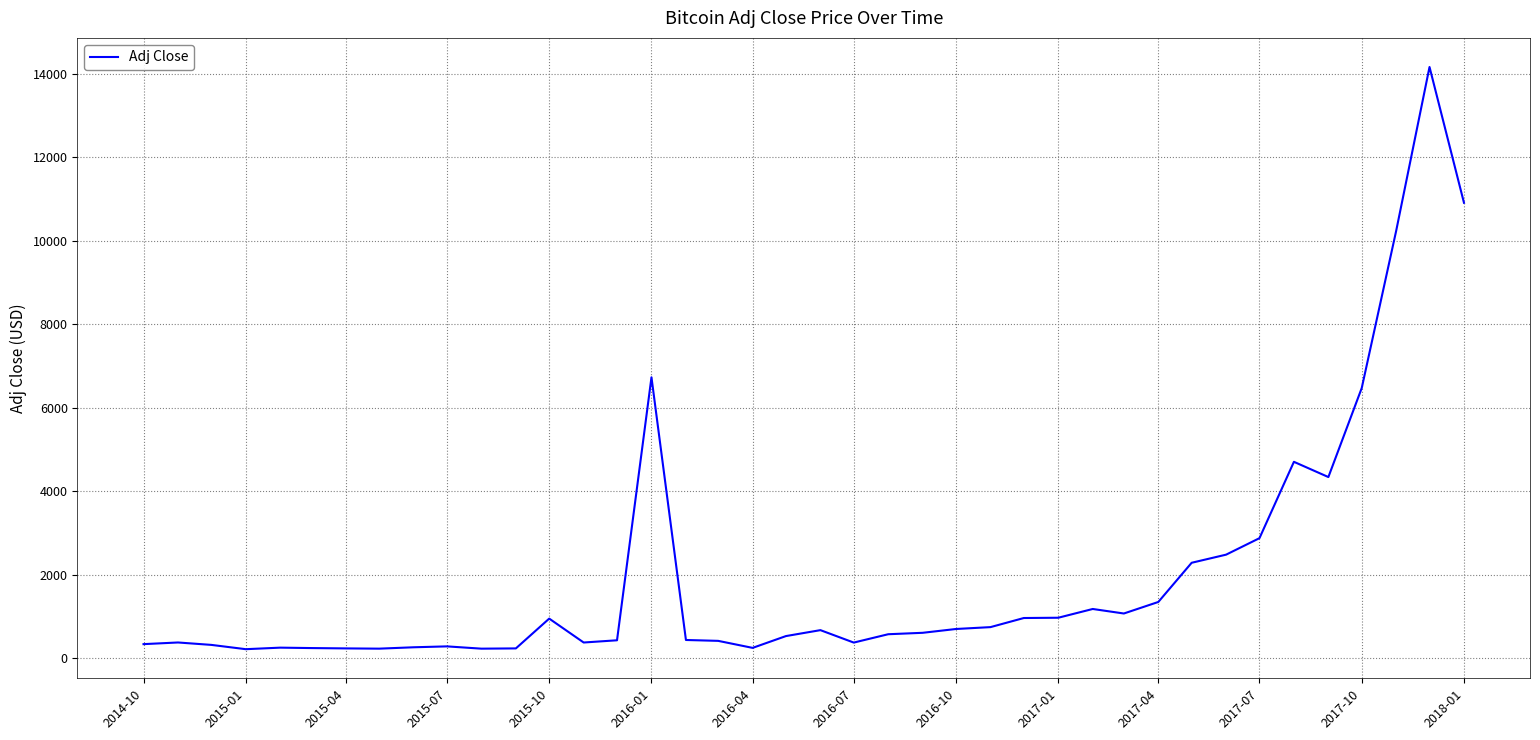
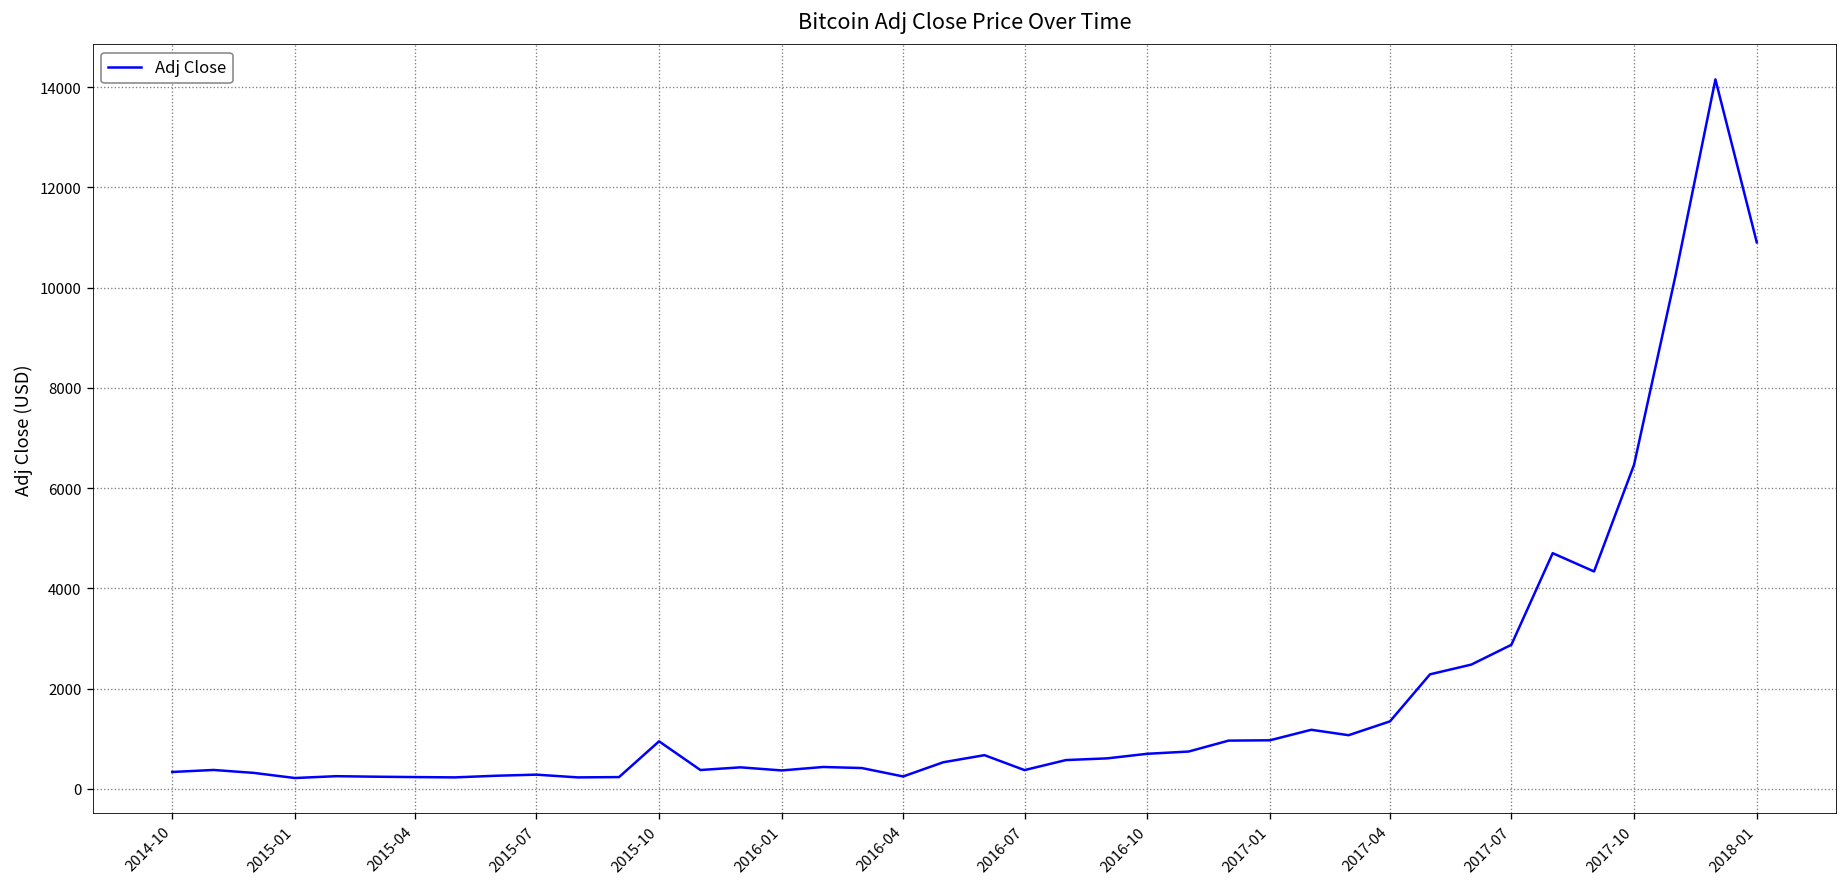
2016-01: 6700 -> 400
